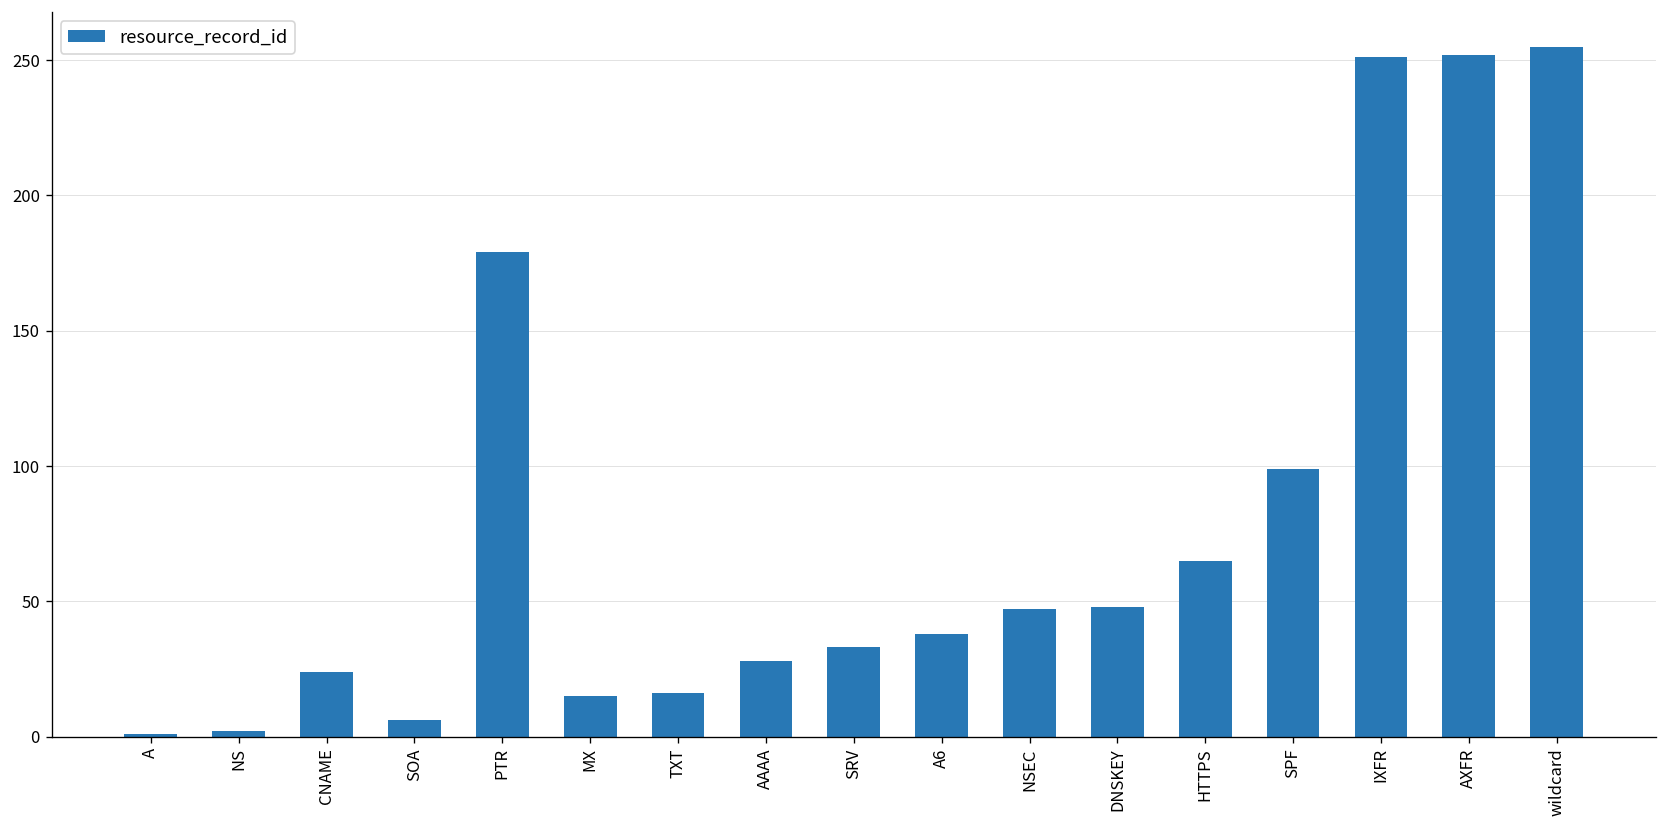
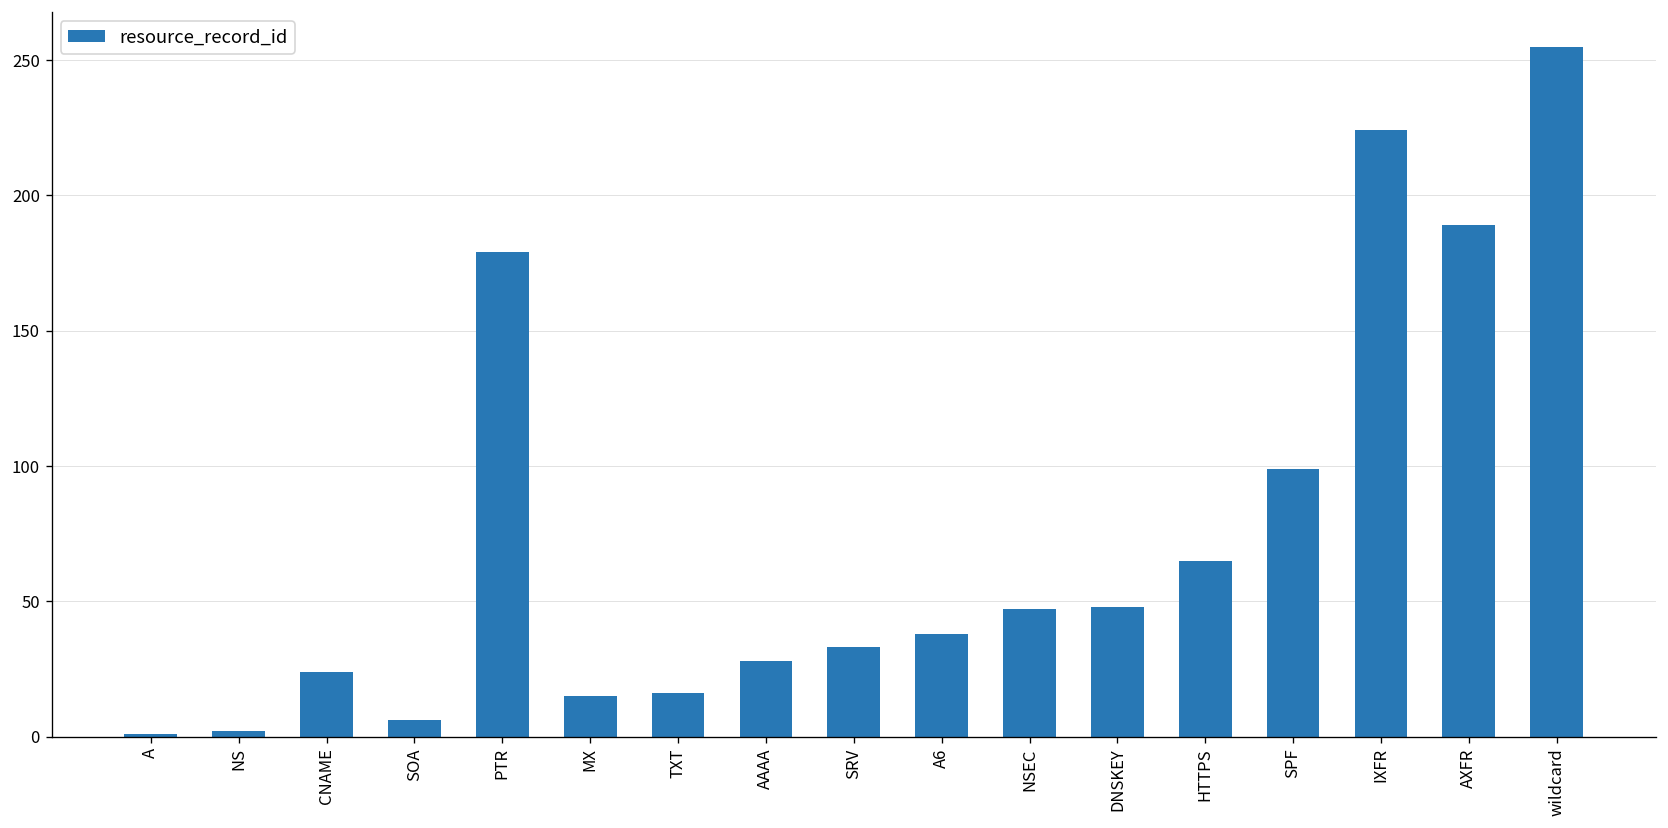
IXFR: 251 -> 224
AXFR: 252 -> 189
